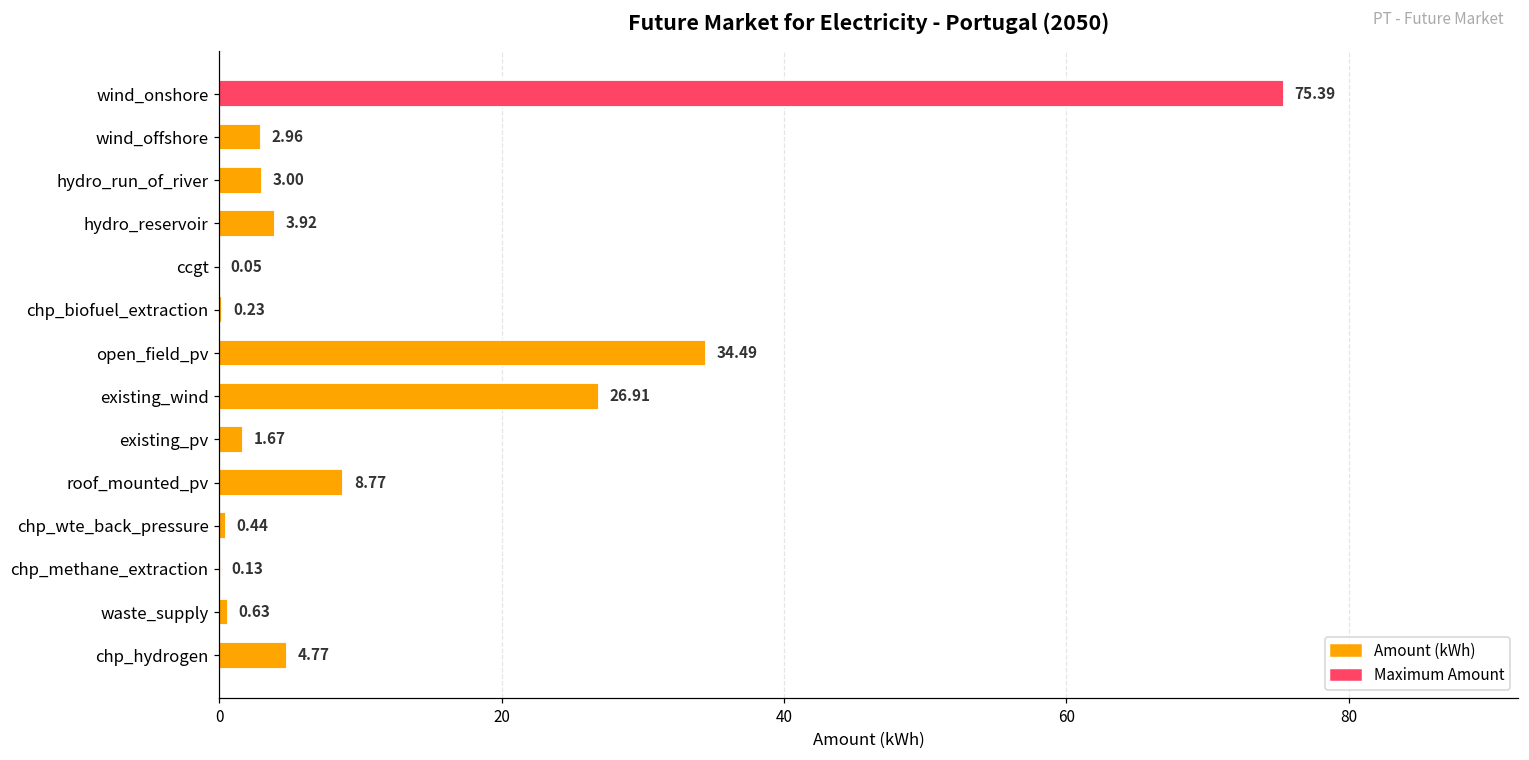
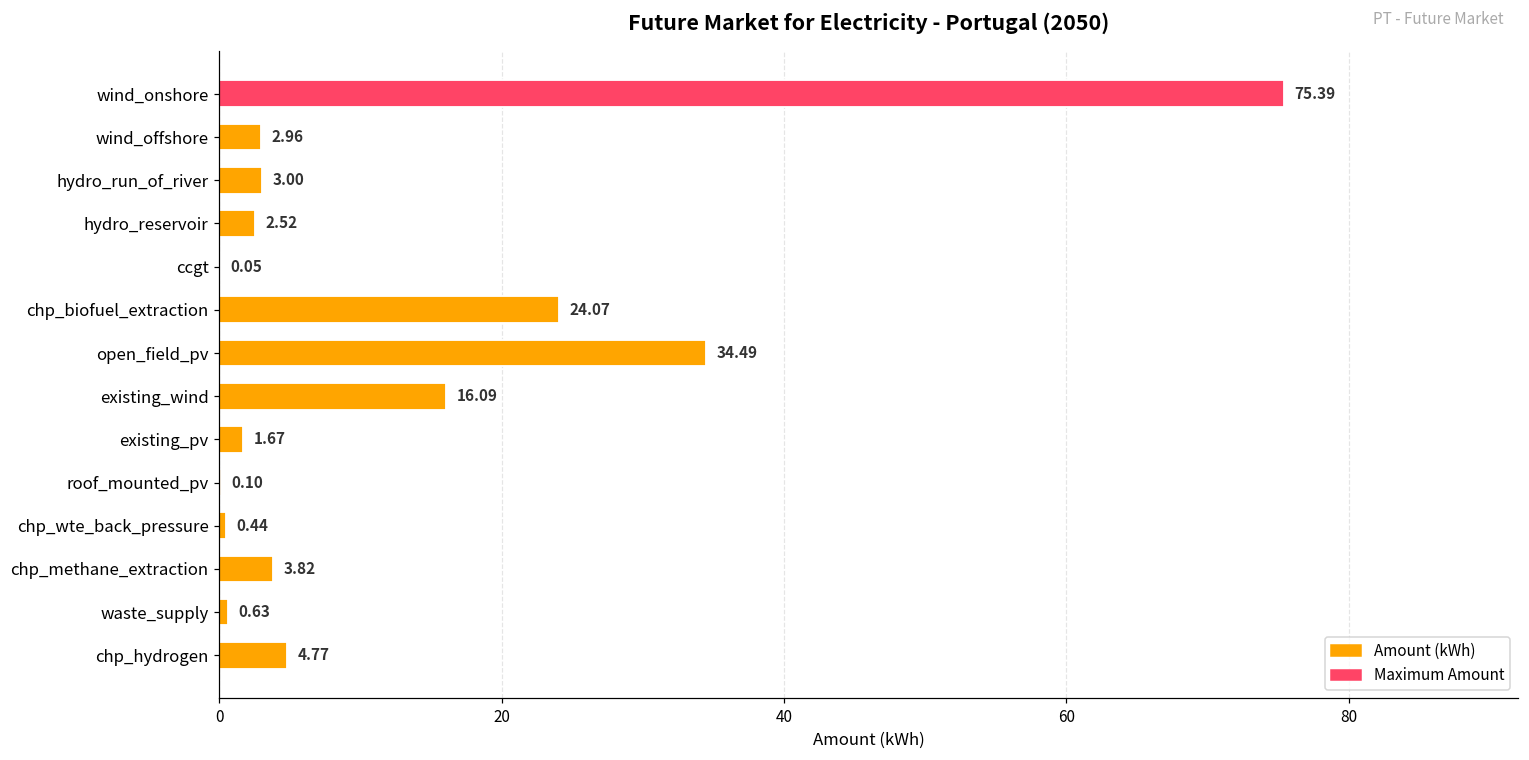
hydro_reservoir: 3.92 -> 2.52
chp_biofuel_extraction: 0.23 -> 24.07
existing_wind: 26.91 -> 16.09
roof_mounted_pv: 8.77 -> 0.10
chp_methane_extraction: 0.13 -> 3.82
